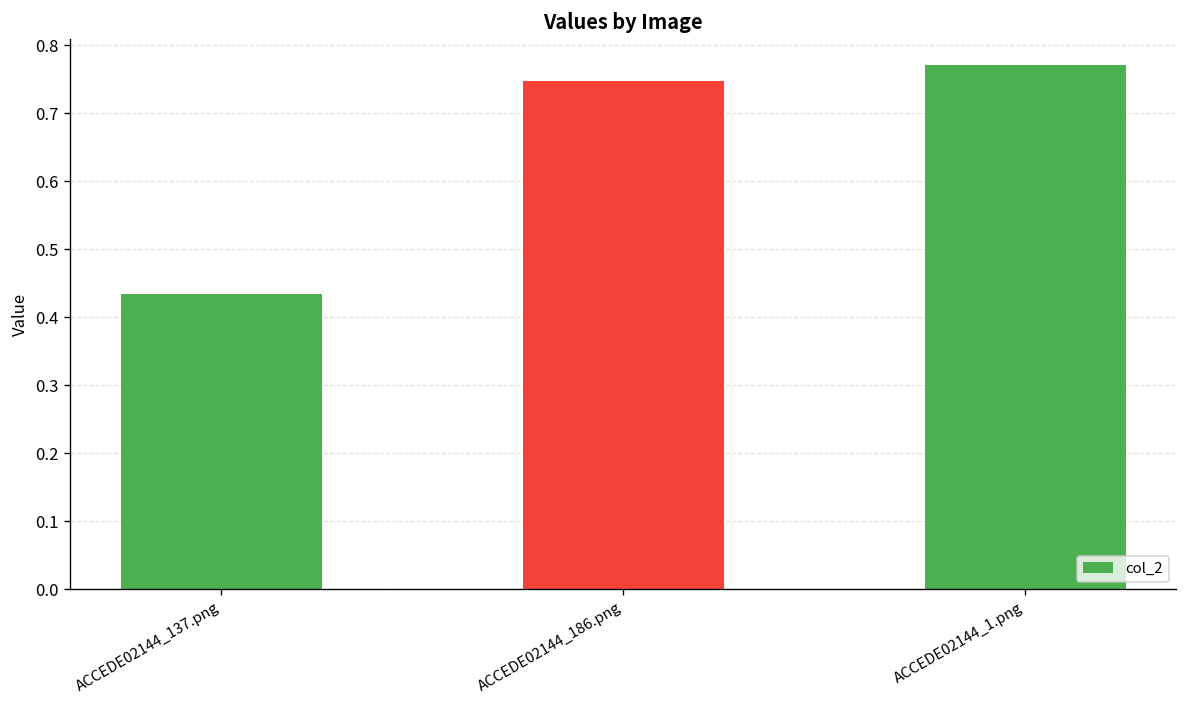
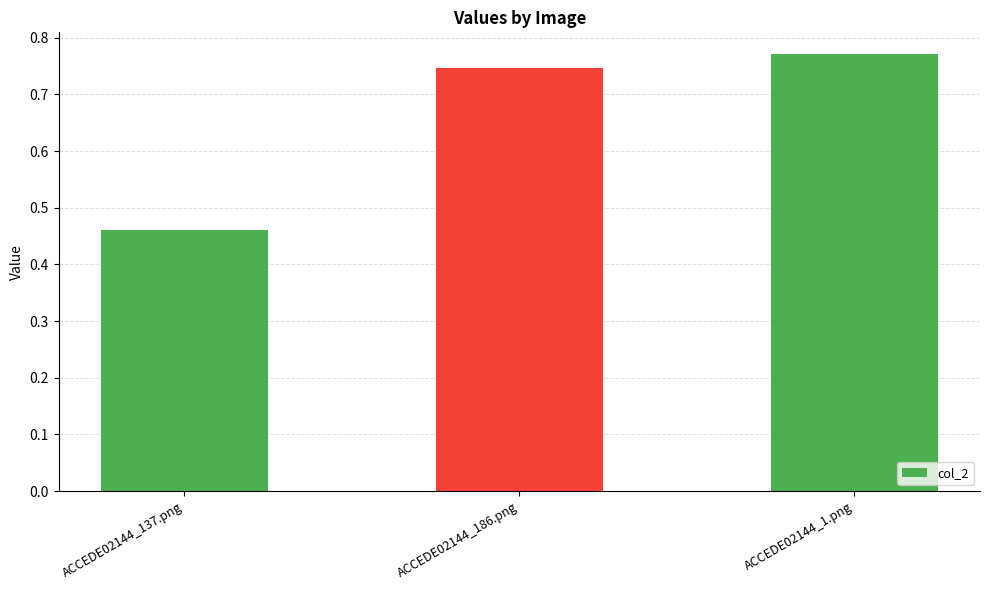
ACCEDE02144_137.png: 0.43 -> 0.46
